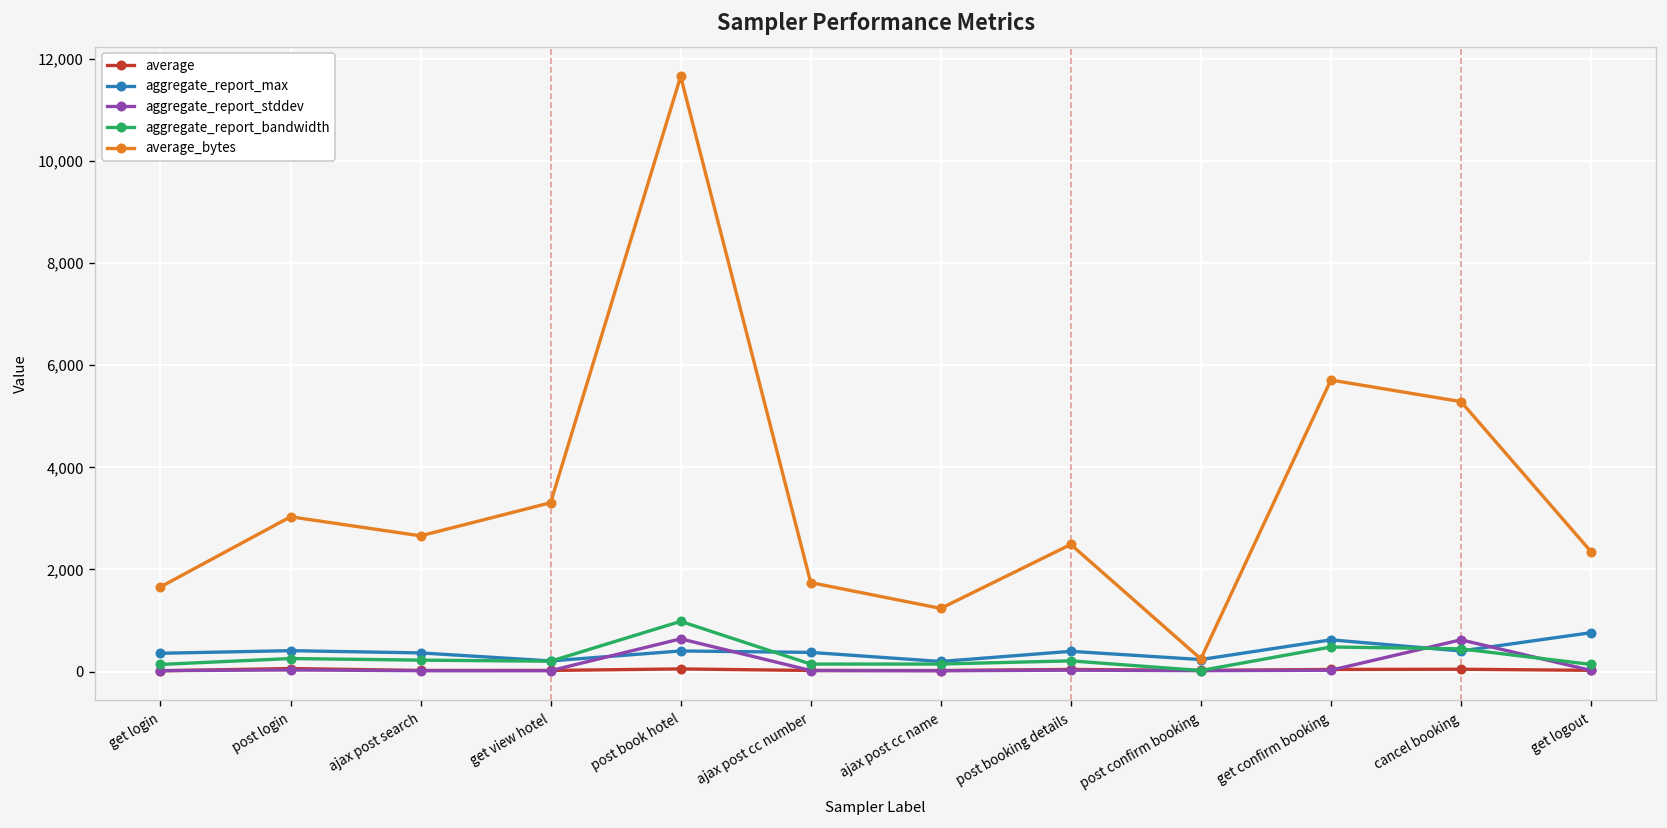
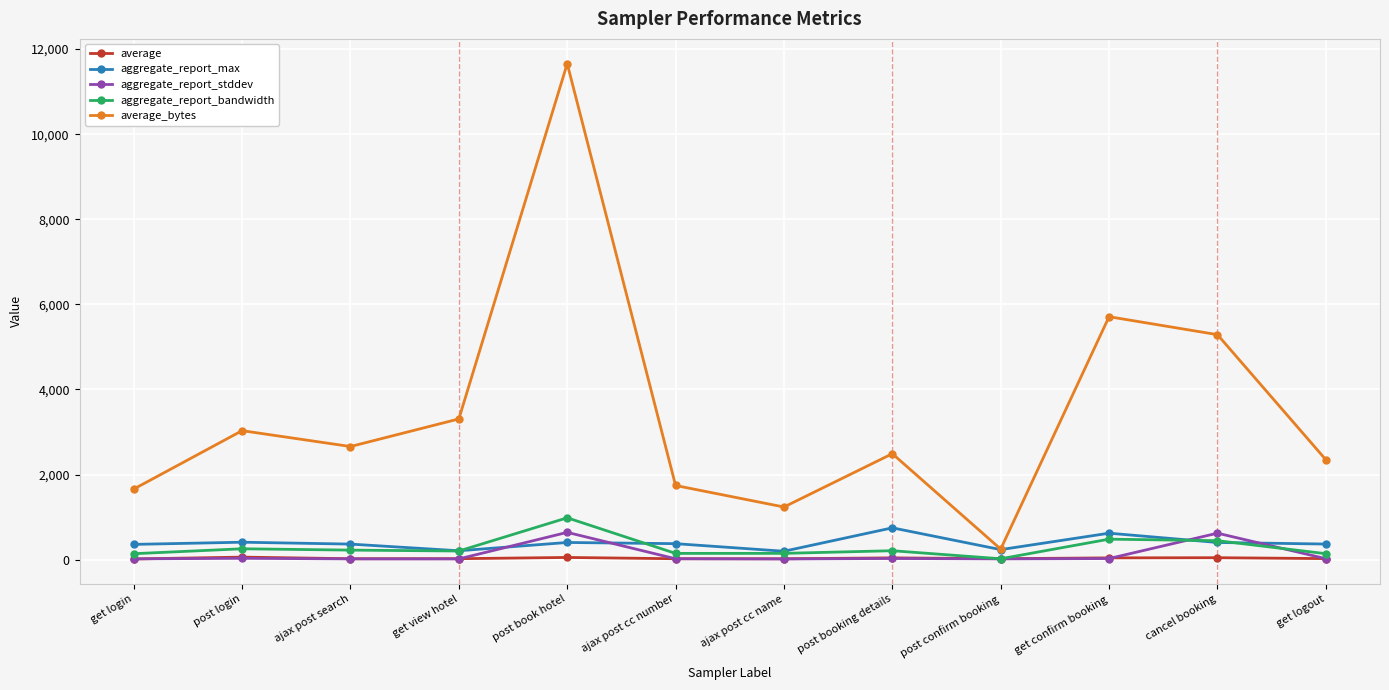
aggregate_report_max, post booking details: 400 -> 700
aggregate_report_max, get logout: 800 -> 400
